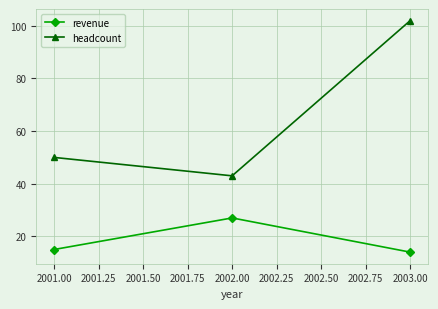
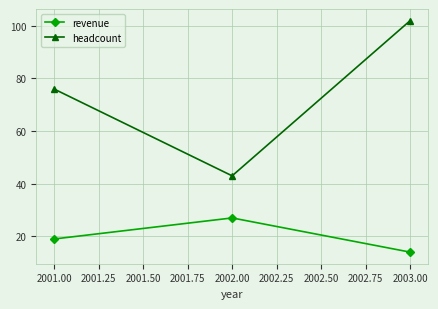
revenue, 2001.00: 15 -> 19
headcount, 2001.00: 50 -> 76
